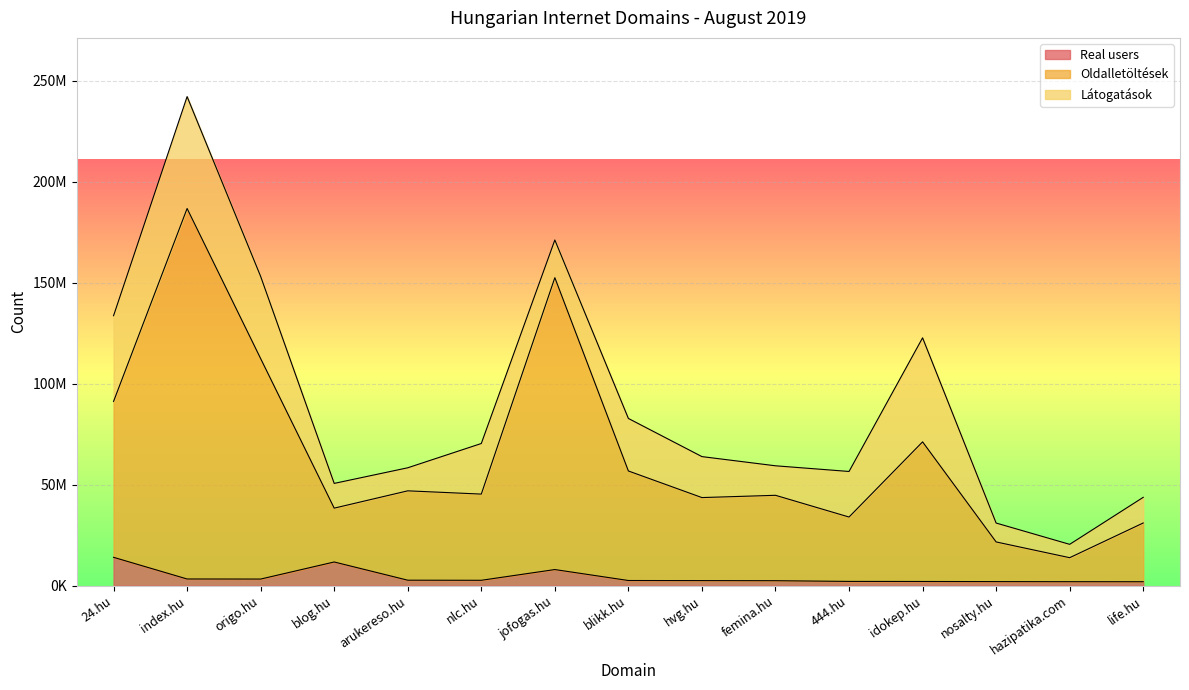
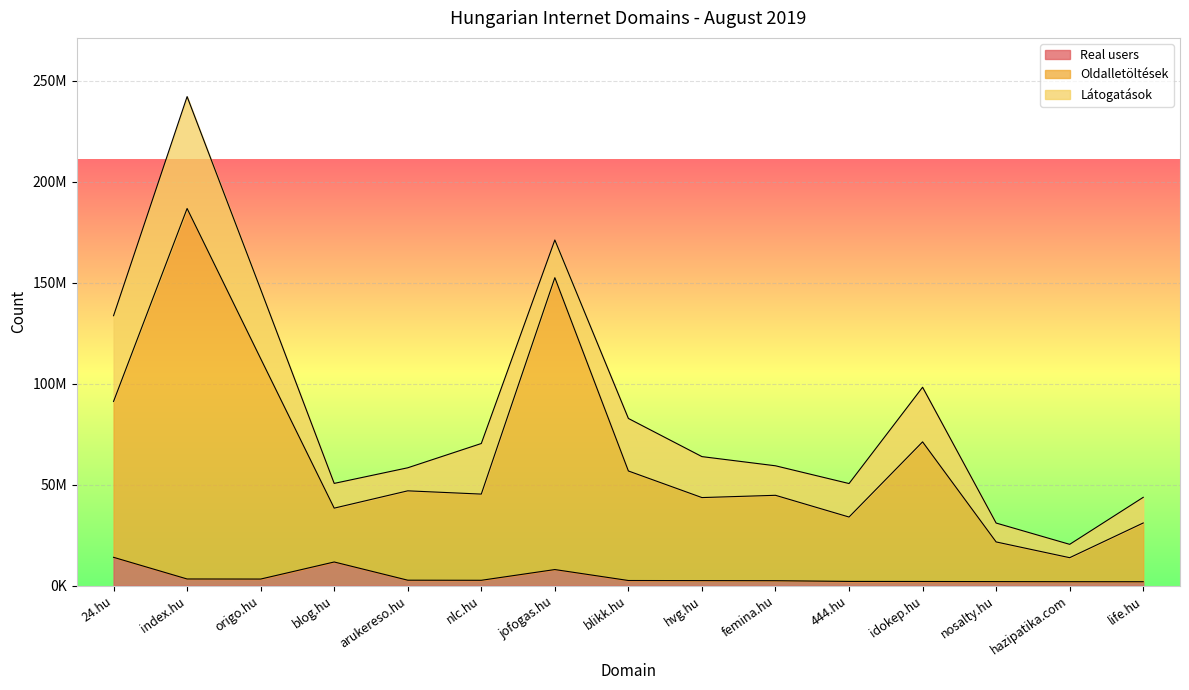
Látogatások, origo.hu: 41000000 -> 34000000
Látogatások, 444.hu: 23000000 -> 17000000
Látogatások, idokep.hu: 52000000 -> 27000000
